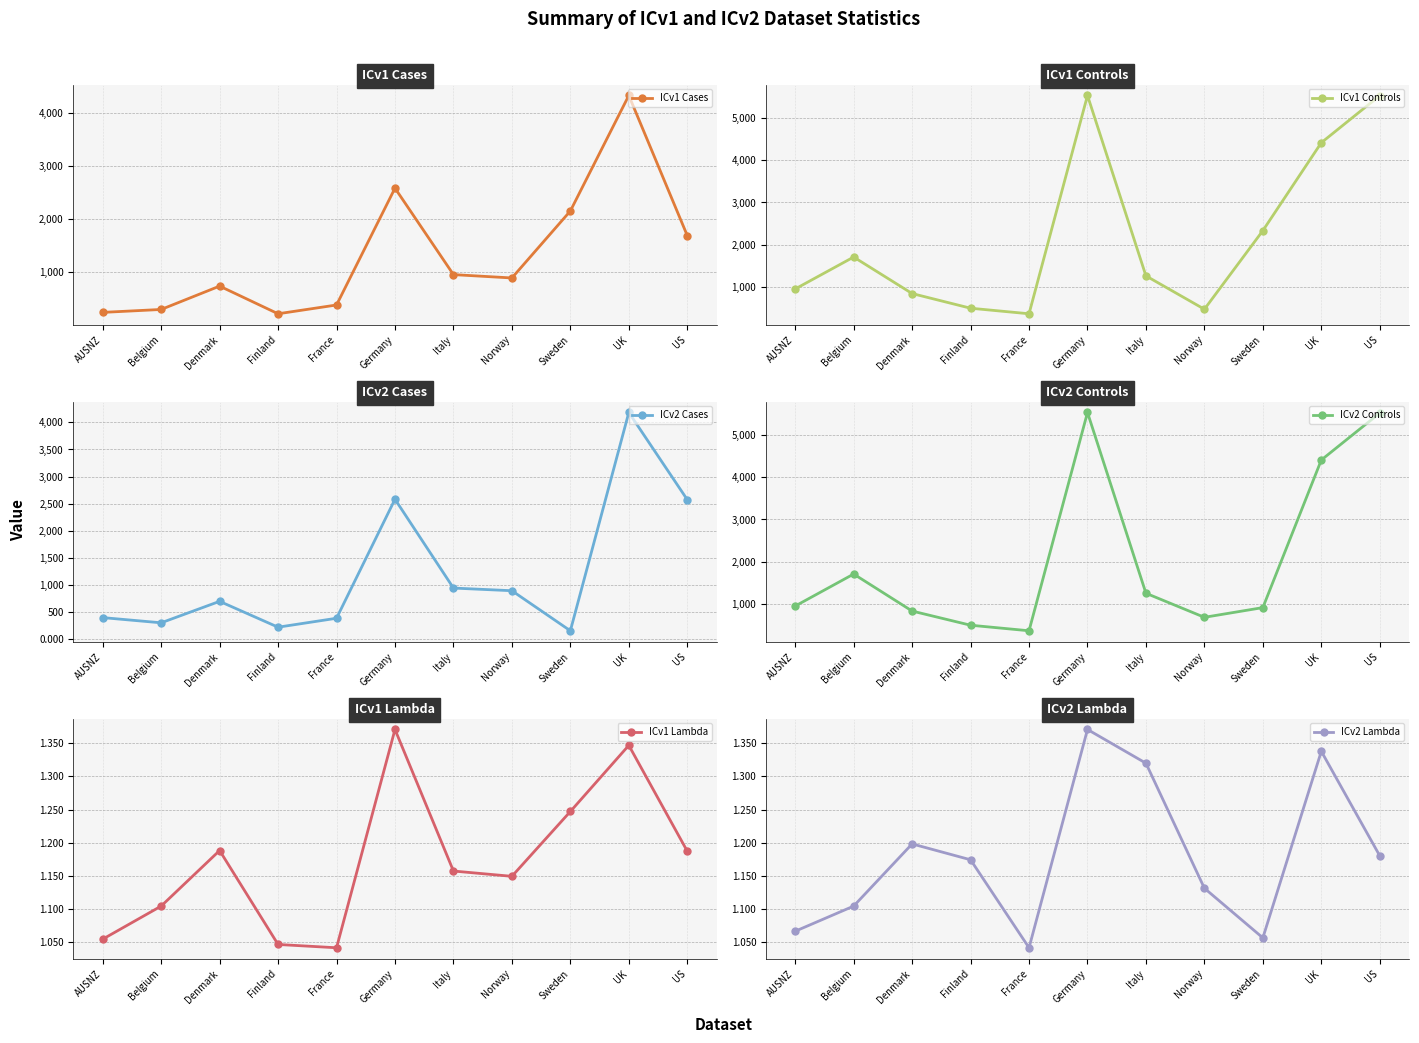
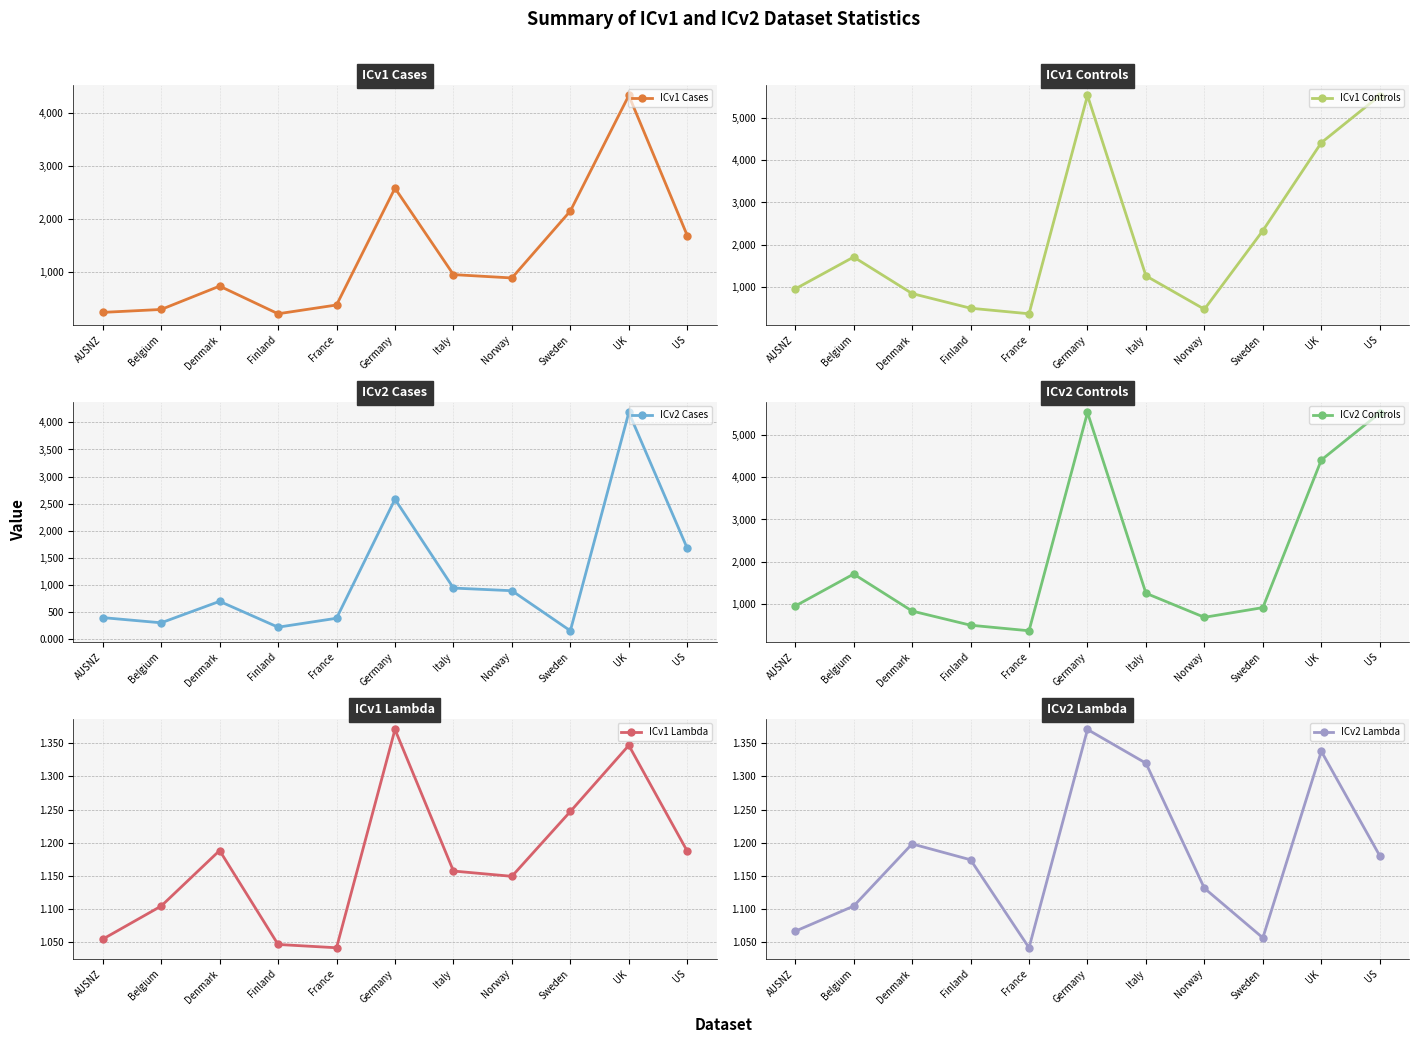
ICv2 Cases, US: 2,600 -> 1,700
